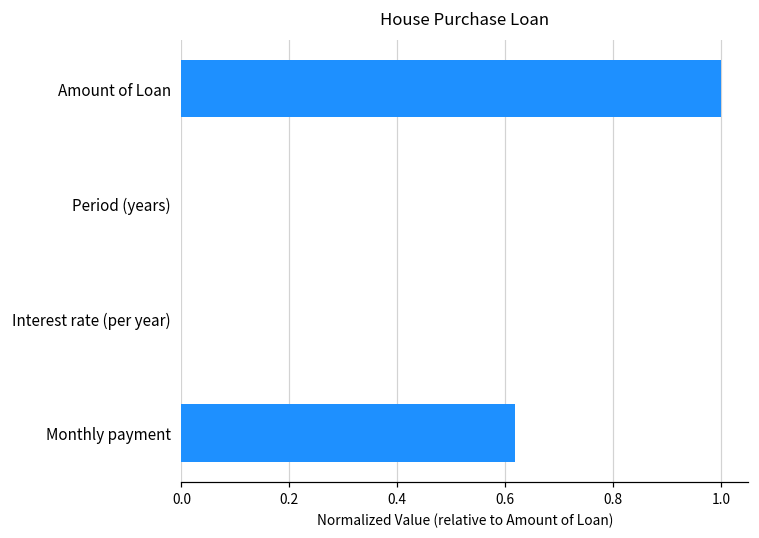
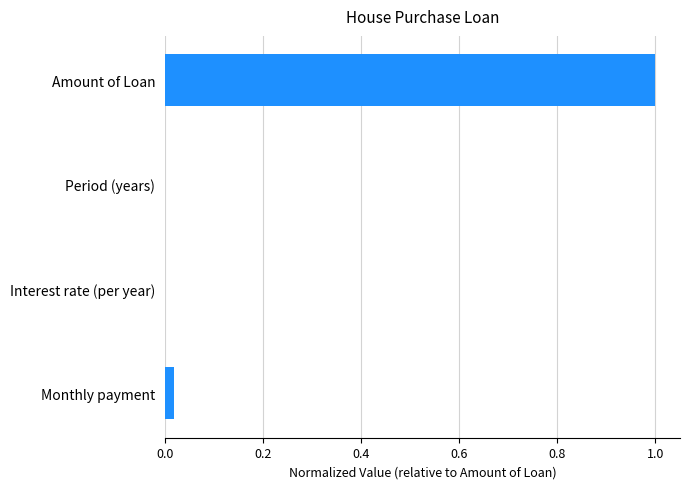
Monthly payment: 0.62 -> 0.02
